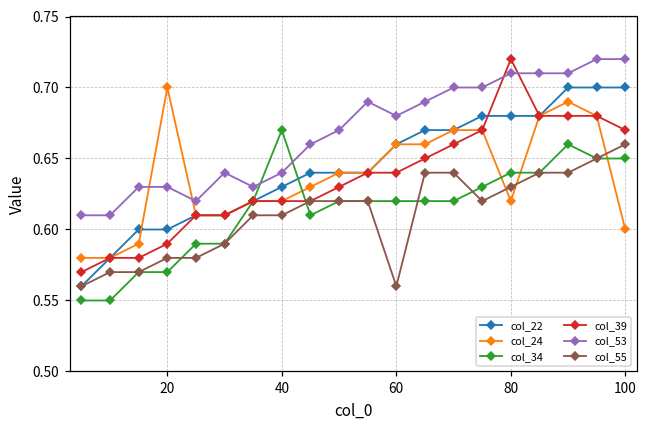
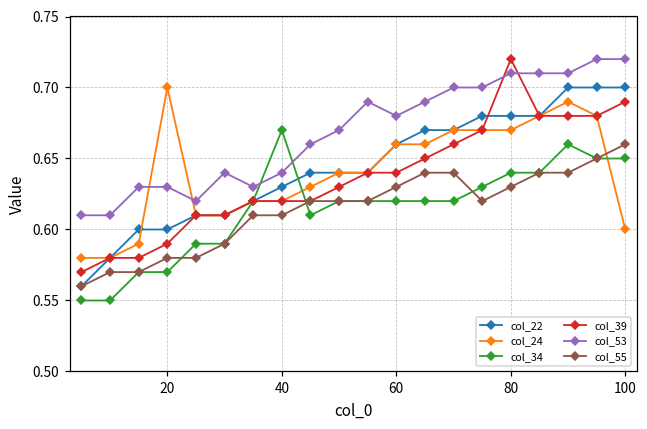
col_55, 60: 0.56 -> 0.63
col_24, 80: 0.62 -> 0.67
col_39, 100: 0.67 -> 0.69
